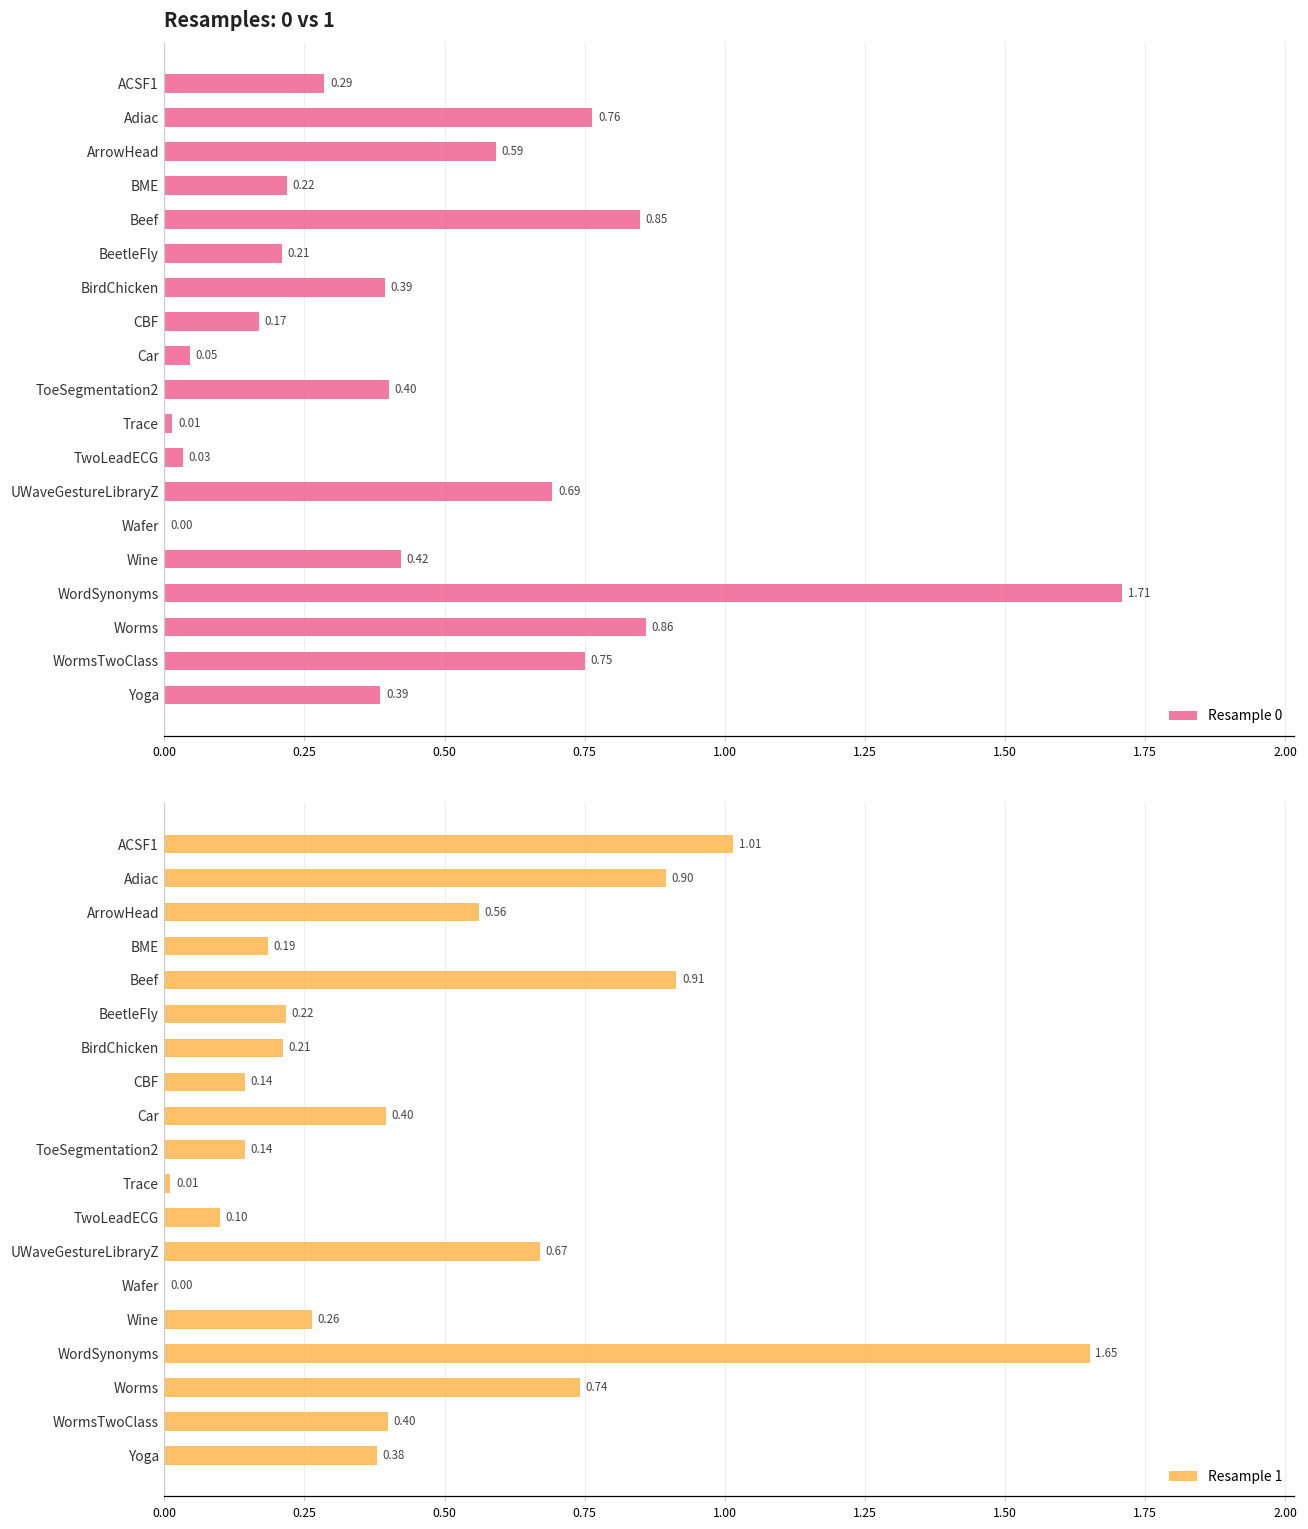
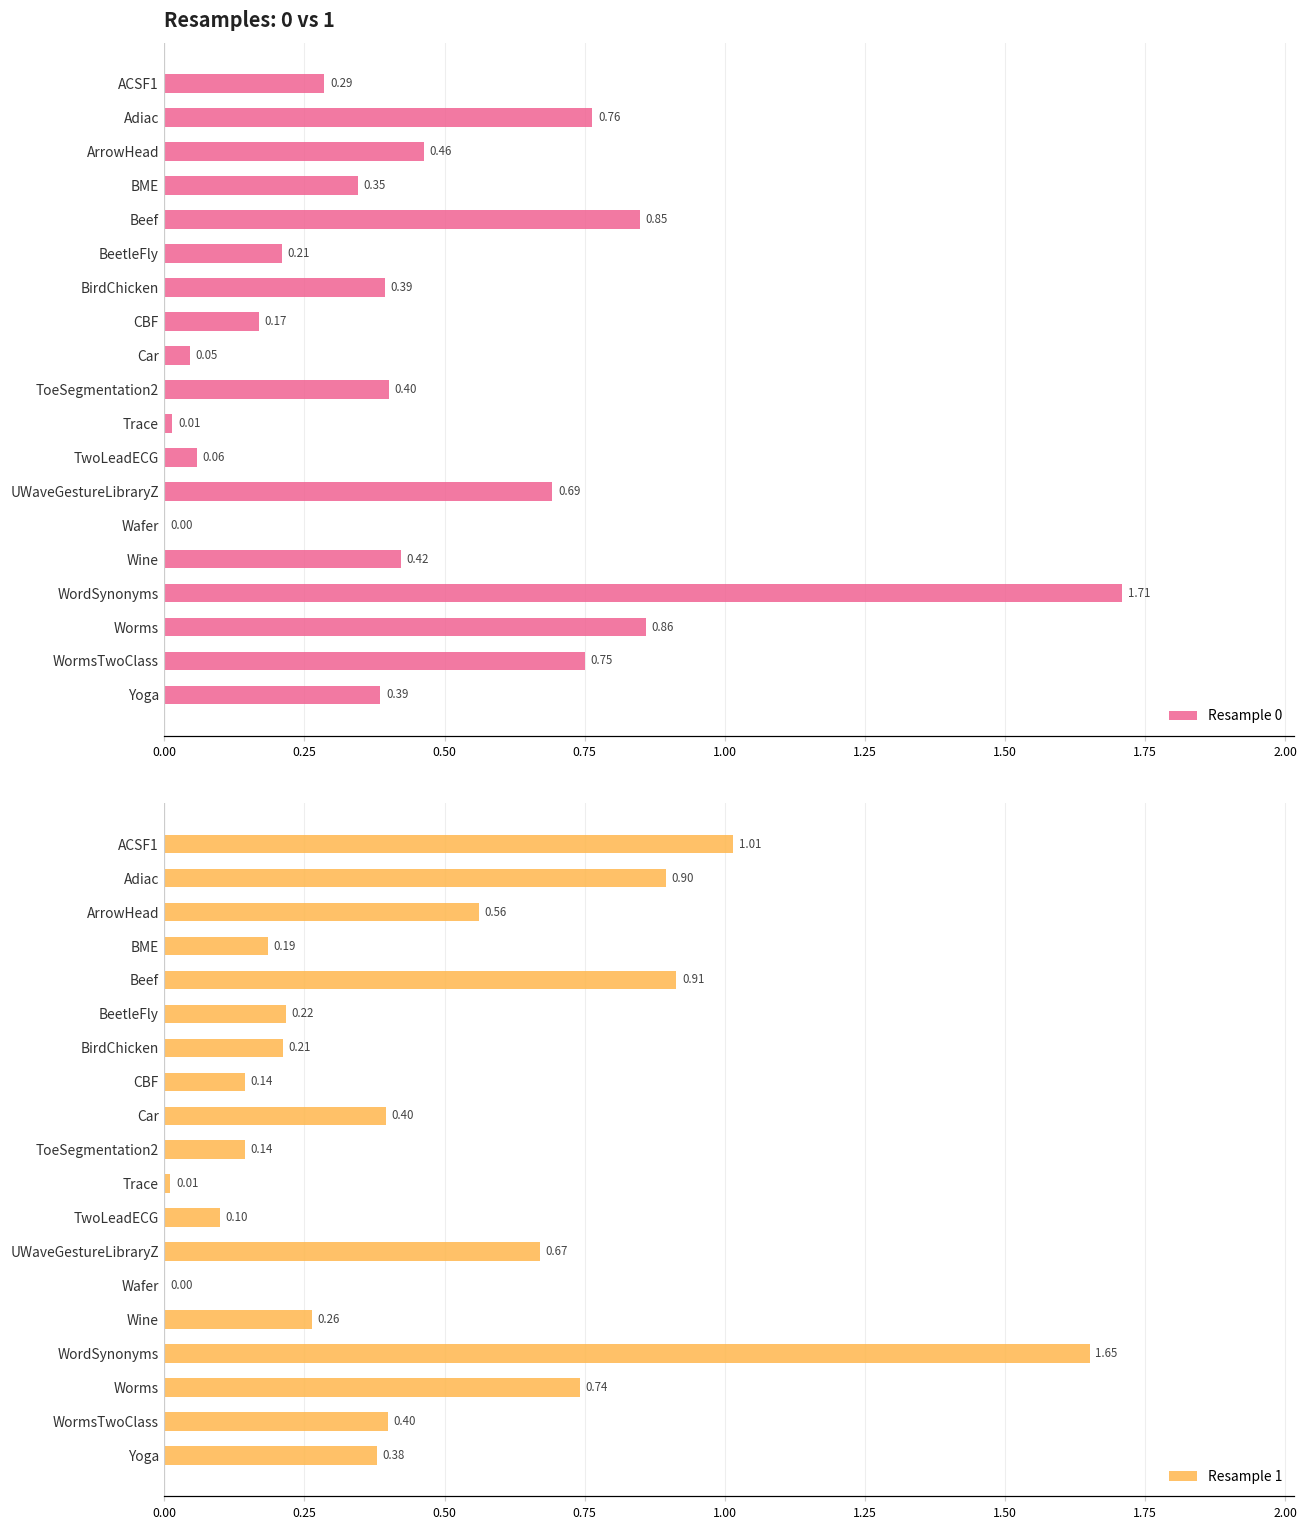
Resamples: 0 vs 1, ArrowHead: 0.59 -> 0.46
Resamples: 0 vs 1, BME: 0.22 -> 0.35
Resamples: 0 vs 1, TwoLeadECG: 0.03 -> 0.06
